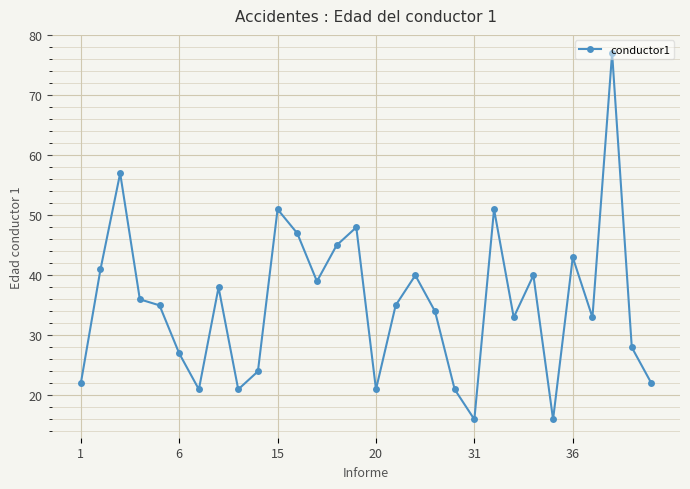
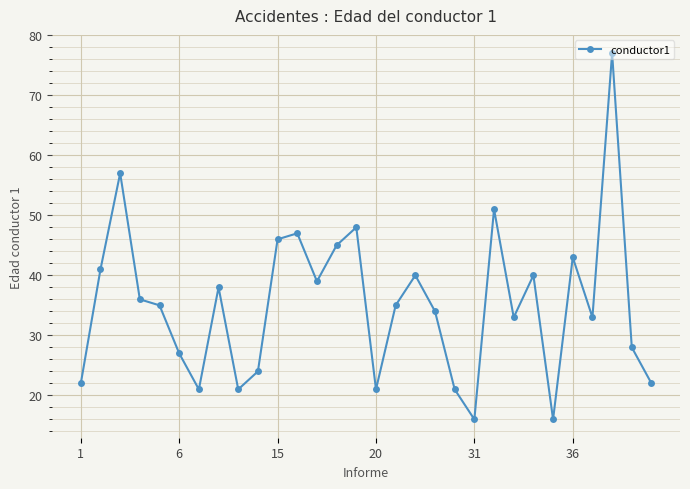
15: 51 -> 46
